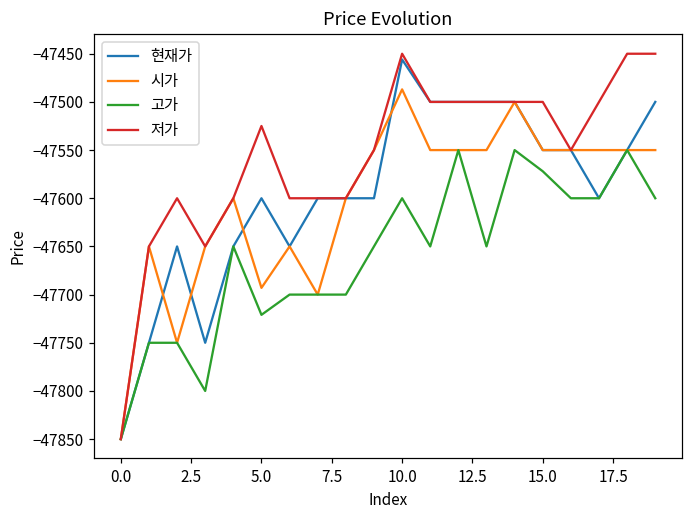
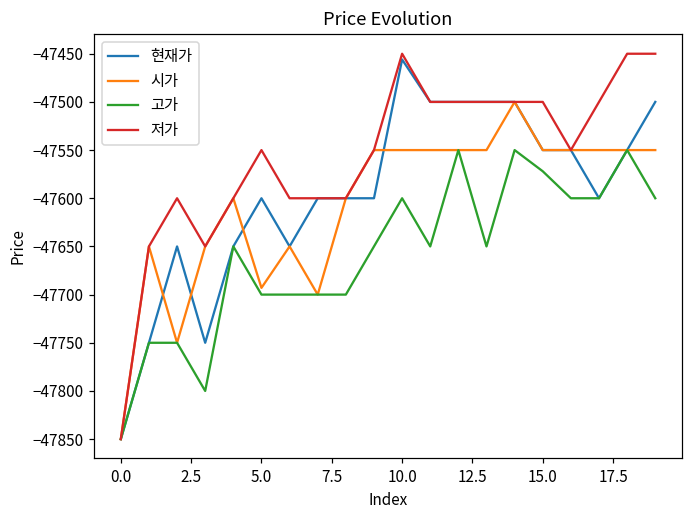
고가, 5.0: -47720 -> -47700
저가, 5.0: -47530 -> -47550
시가, 10.0: -47490 -> -47550
